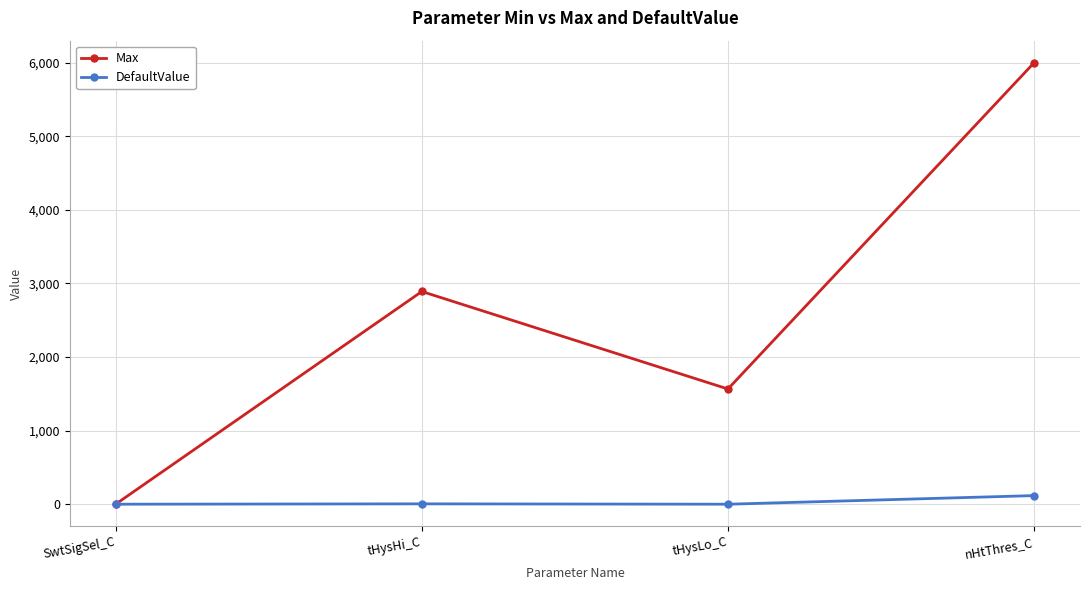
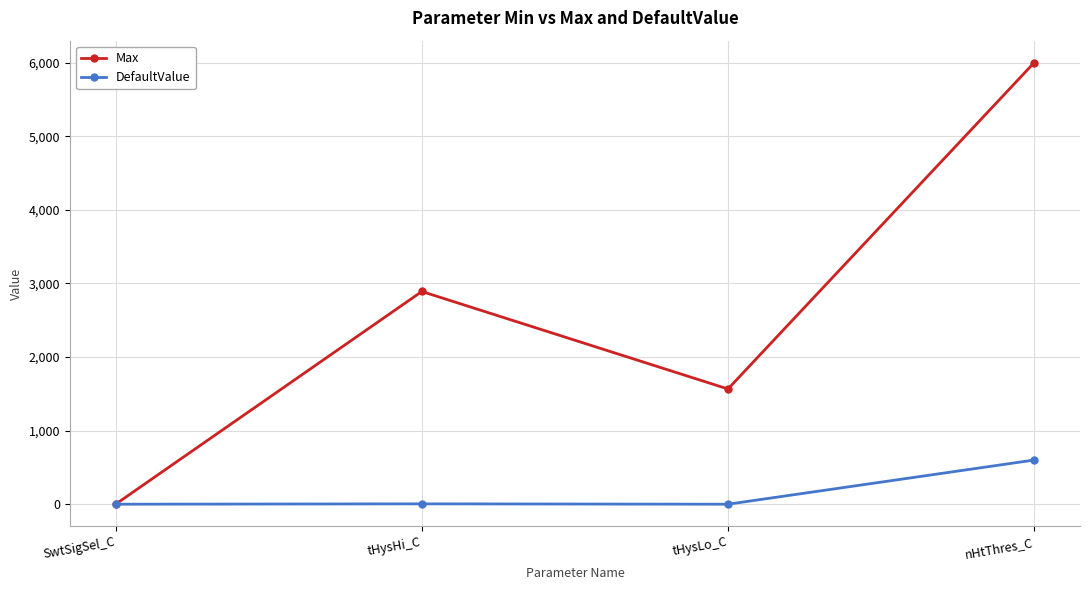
DefaultValue, nHtThres_C: 100 -> 600
